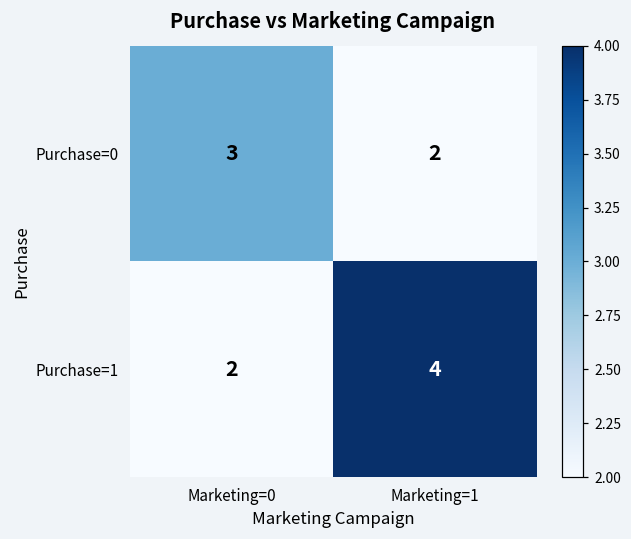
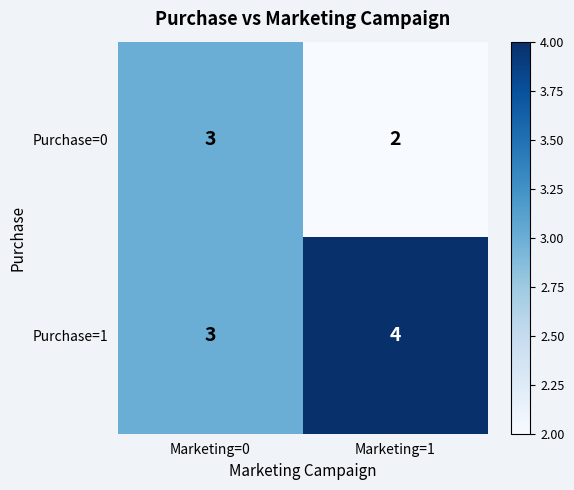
Purchase=1, Marketing=0: 2 -> 3
